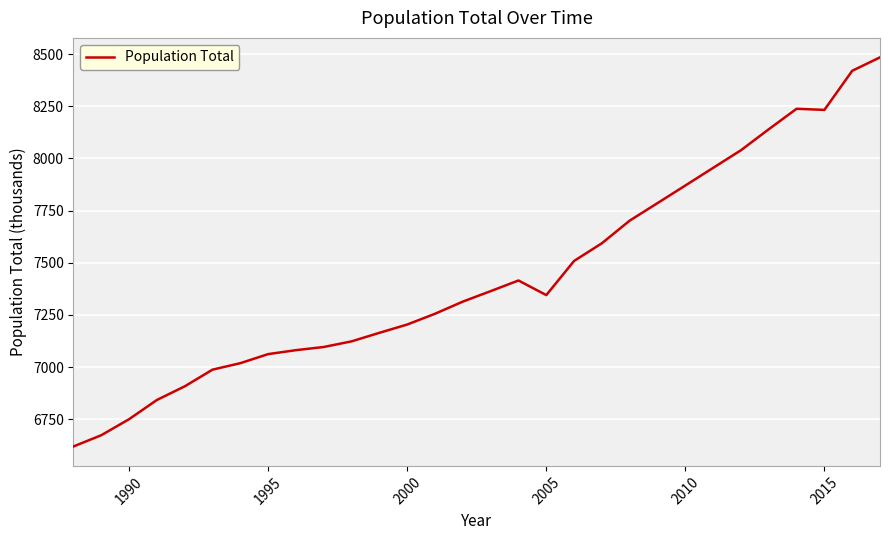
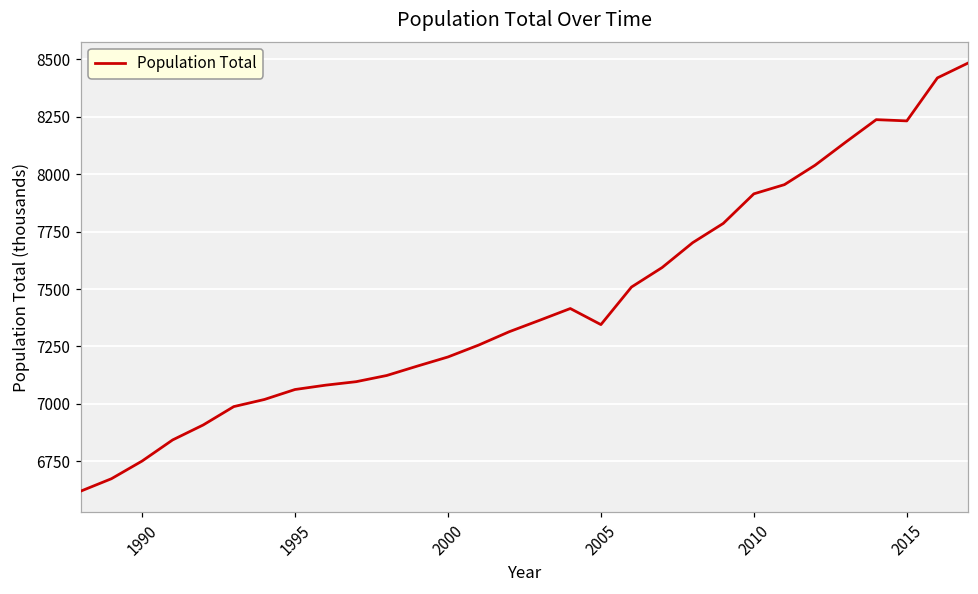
2010: 7870 -> 7910
